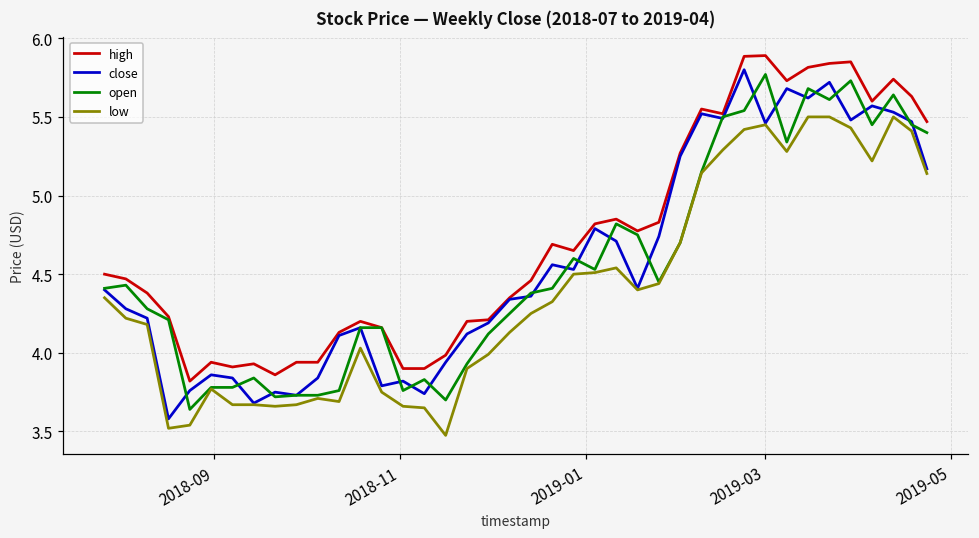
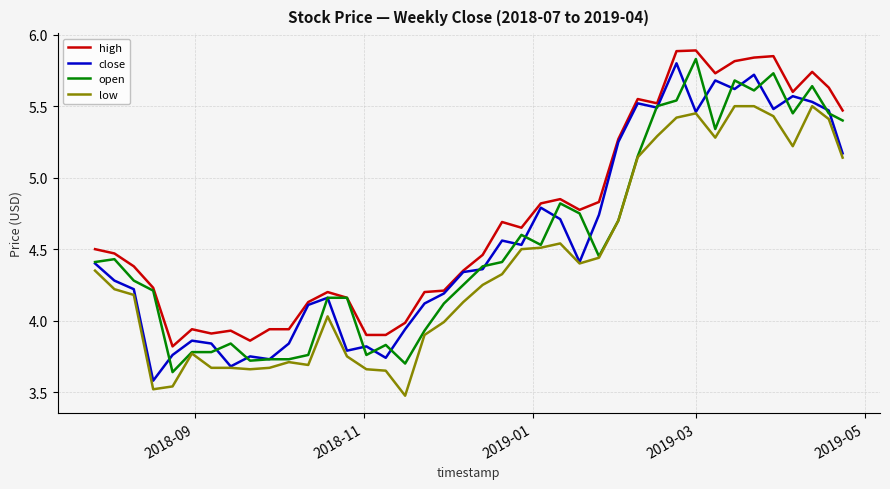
open, 2019-03: 5.77 -> 5.83
